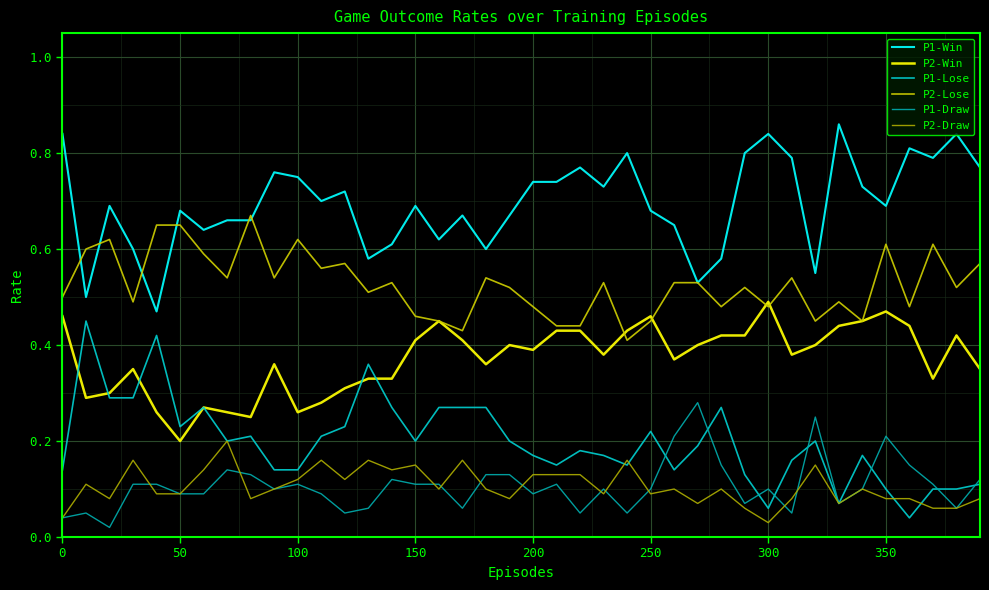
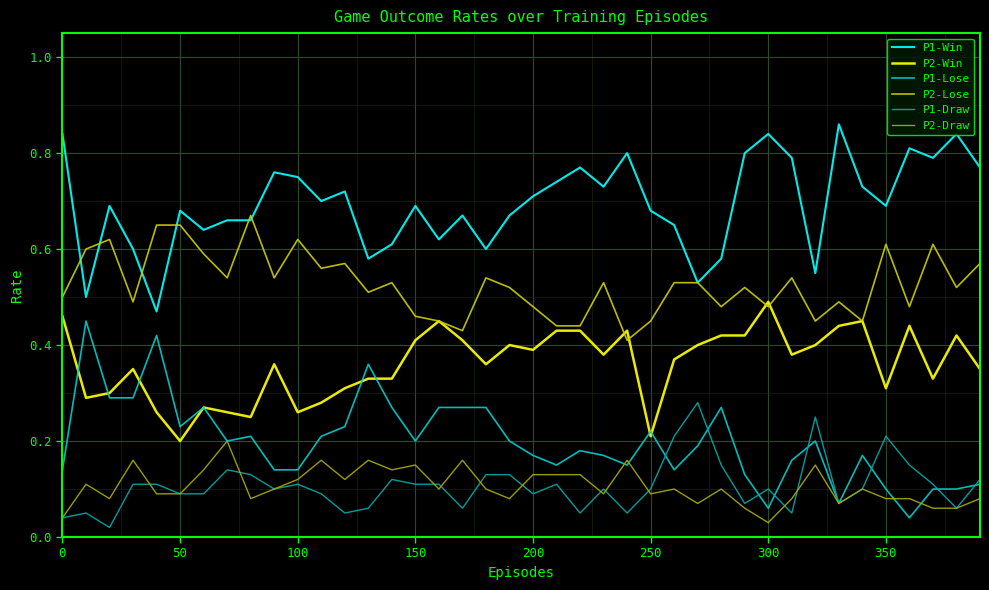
P1-Win, 200: 0.74 -> 0.71
P2-Win, 250: 0.46 -> 0.21
P2-Win, 350: 0.47 -> 0.31
